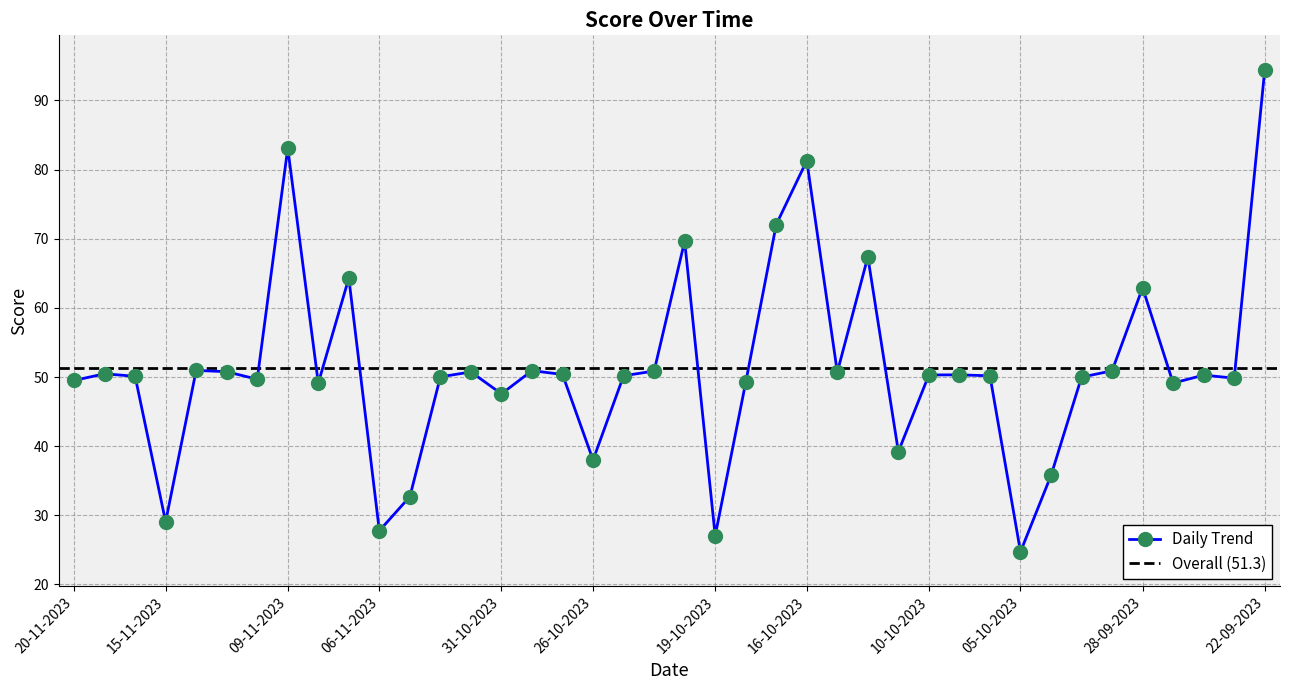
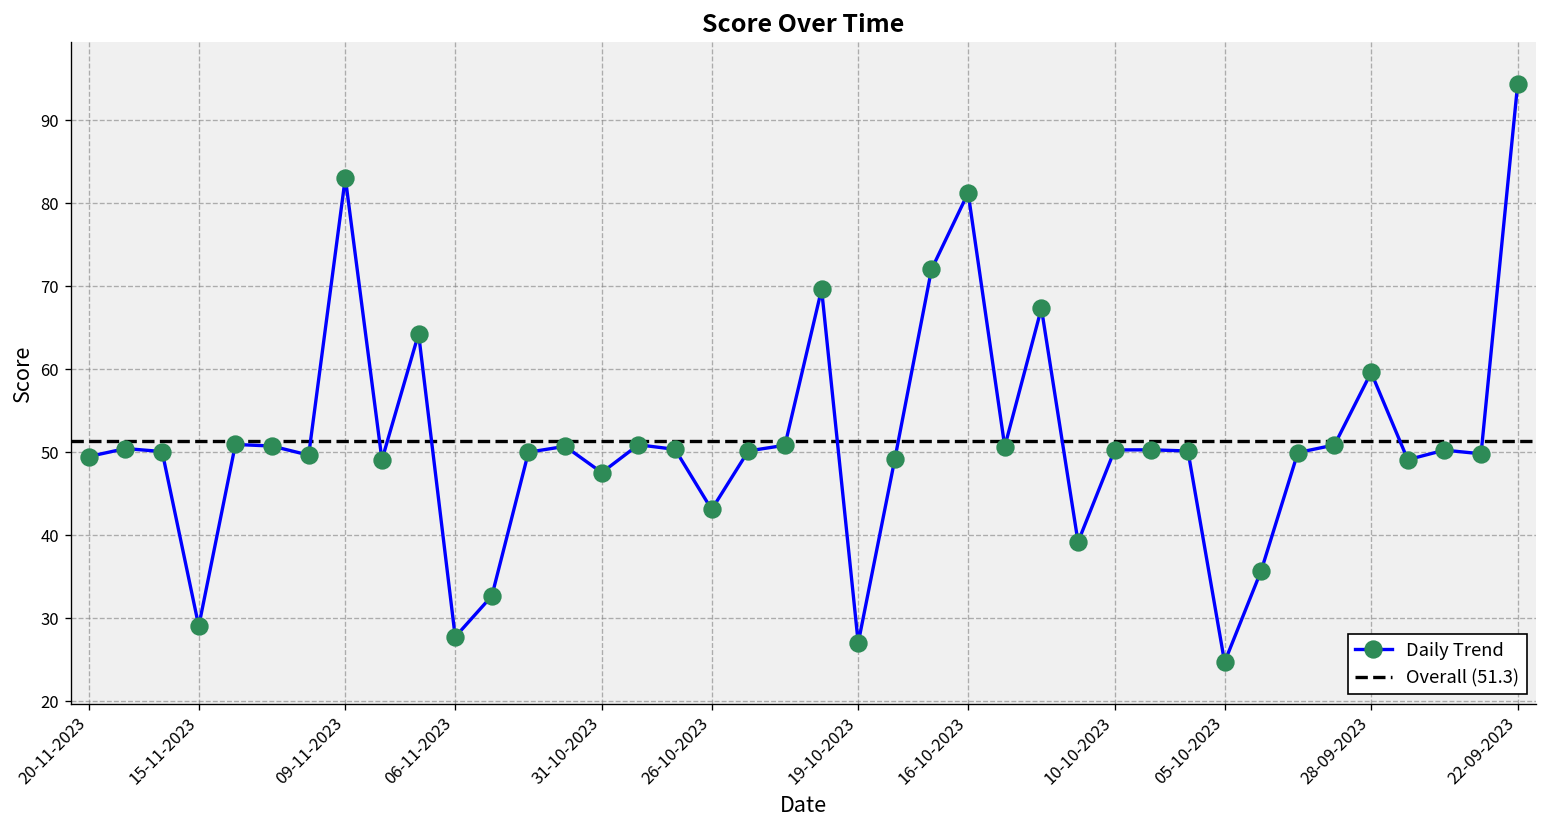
26-10-2023: 38 -> 43
28-09-2023: 63 -> 60
